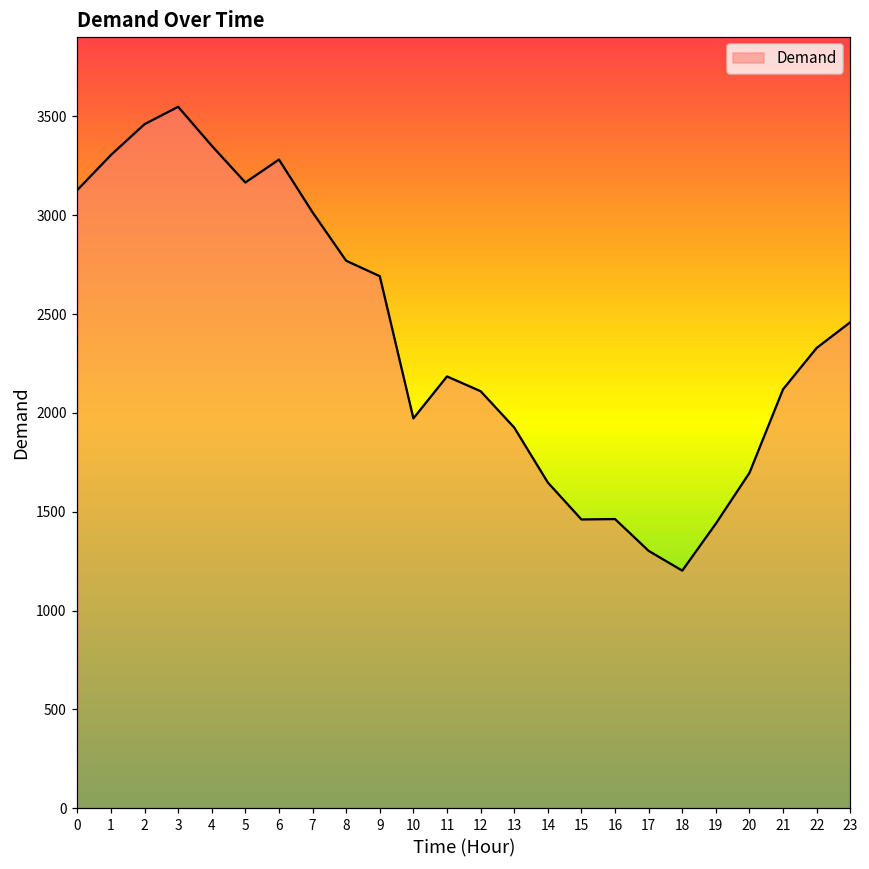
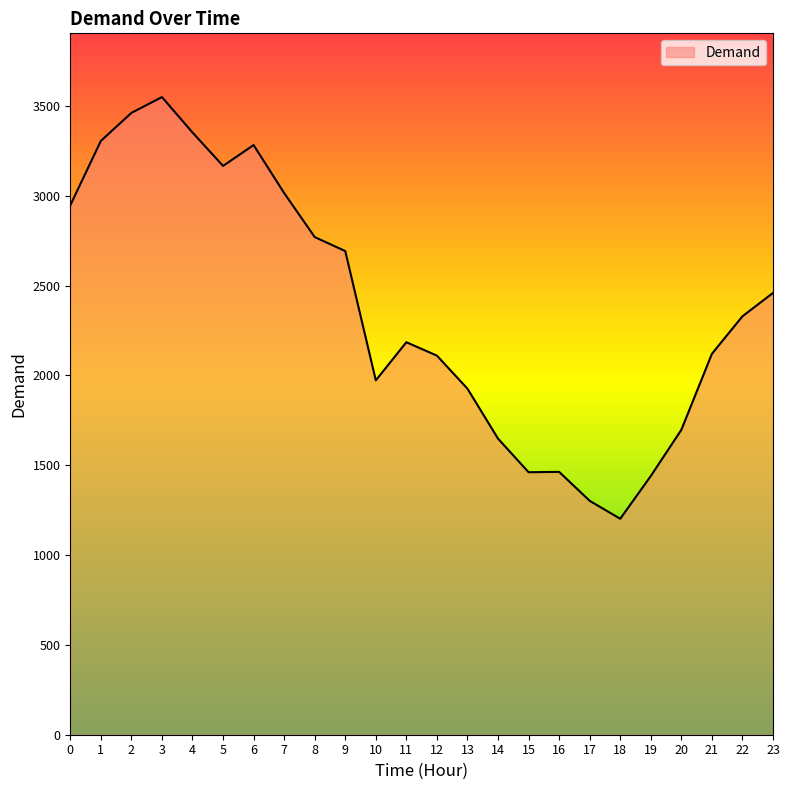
0: 3130 -> 2950
